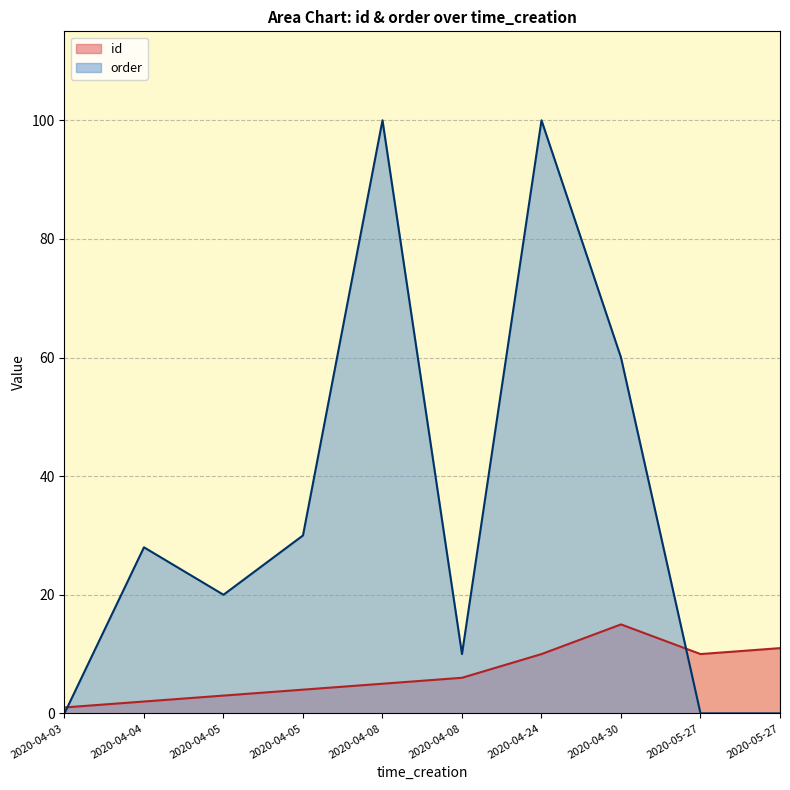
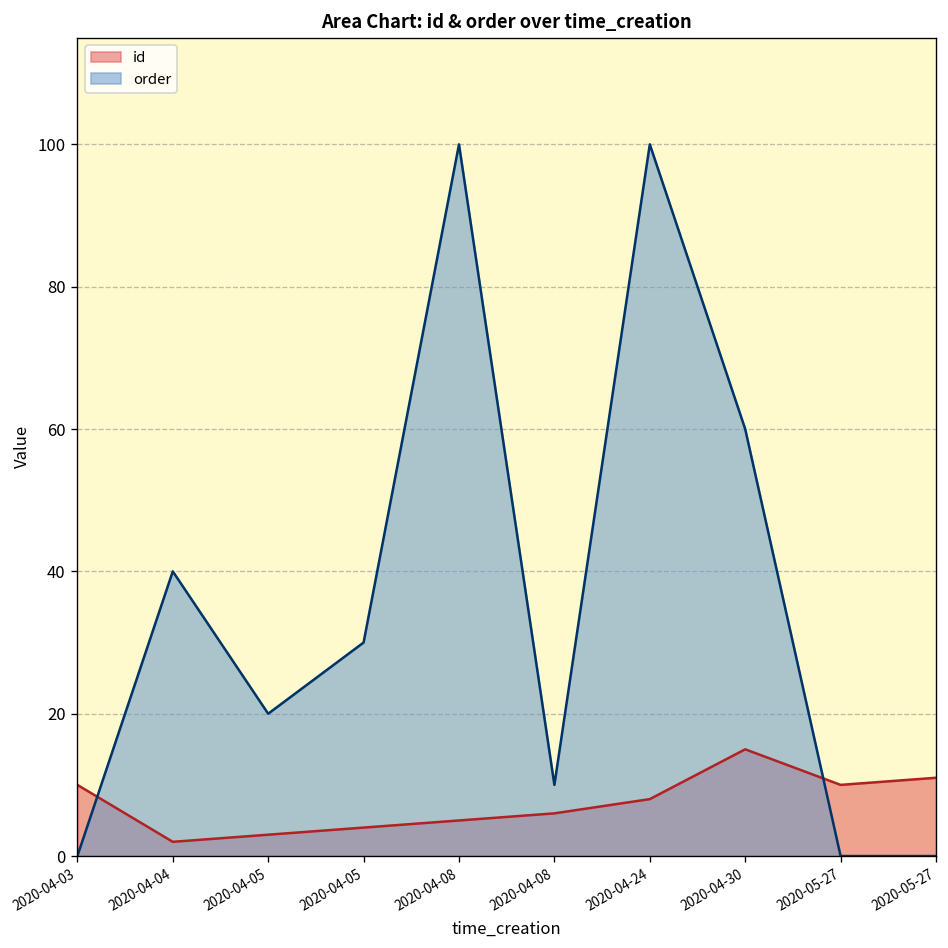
id, 2020-04-03: 1 -> 10
order, 2020-04-04: 28 -> 40
id, 2020-04-24: 10 -> 8
